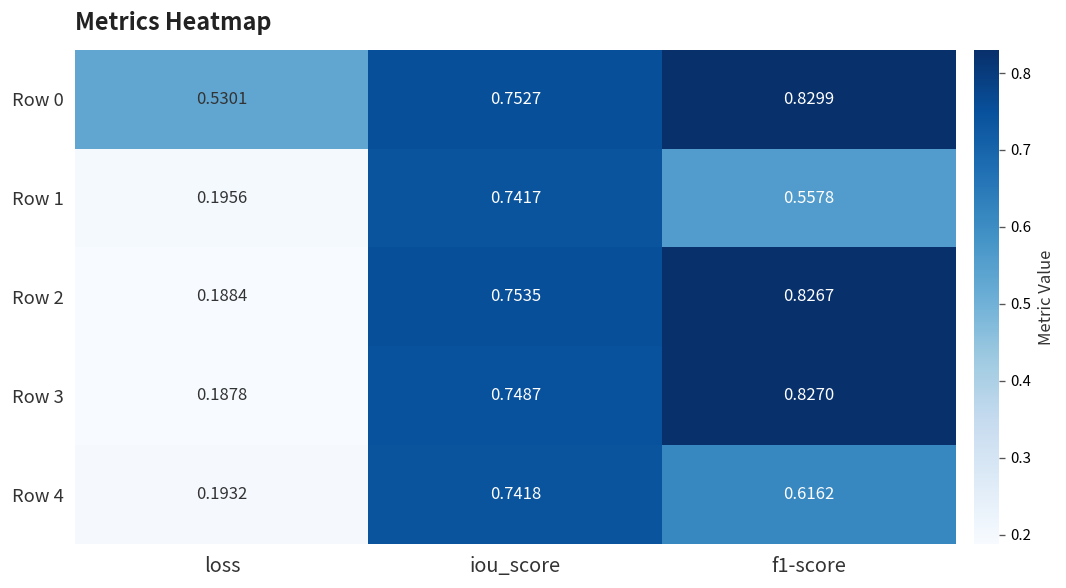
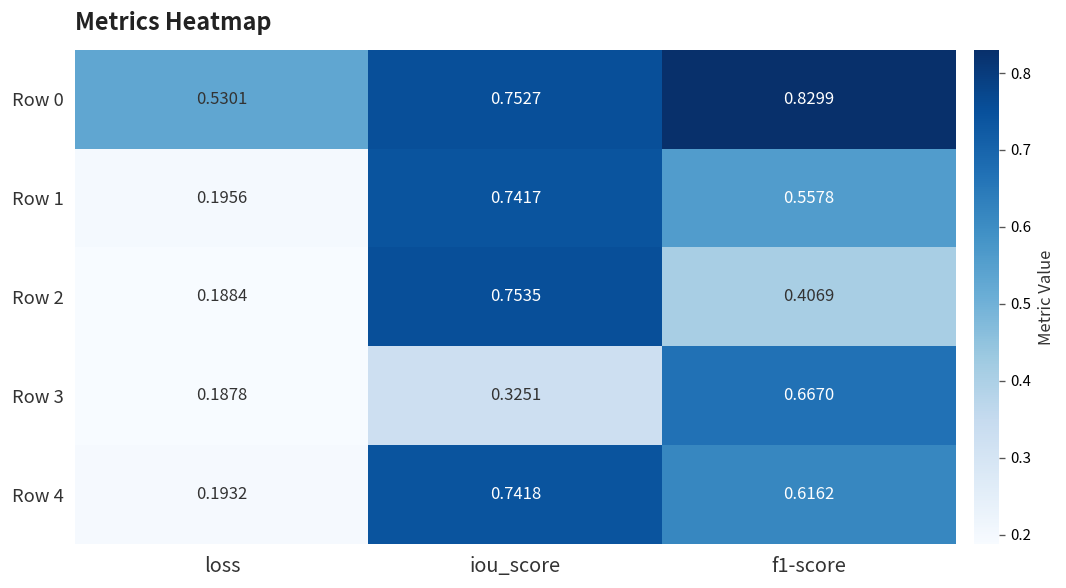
Row 2, f1-score: 0.8267 -> 0.4069
Row 3, iou_score: 0.7487 -> 0.3251
Row 3, f1-score: 0.8270 -> 0.6670
